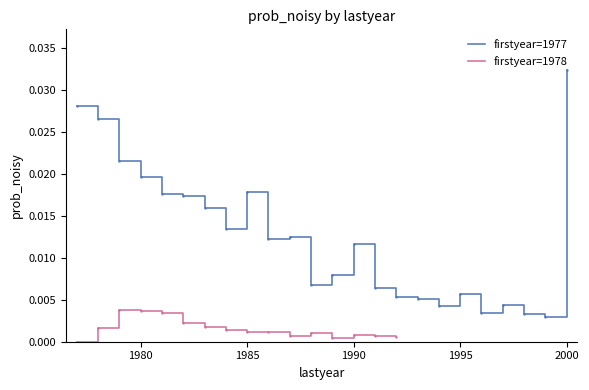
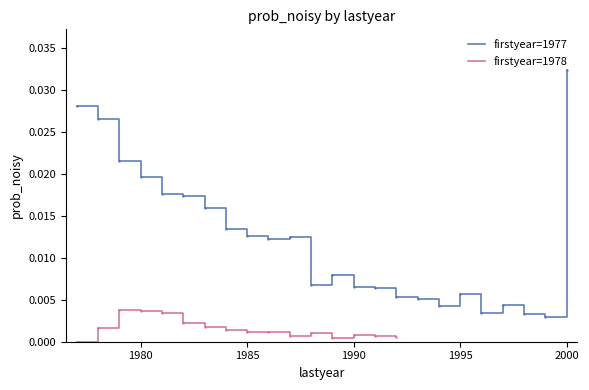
firstyear=1977, 1985: 0.018 -> 0.013
firstyear=1977, 1990: 0.012 -> 0.006
